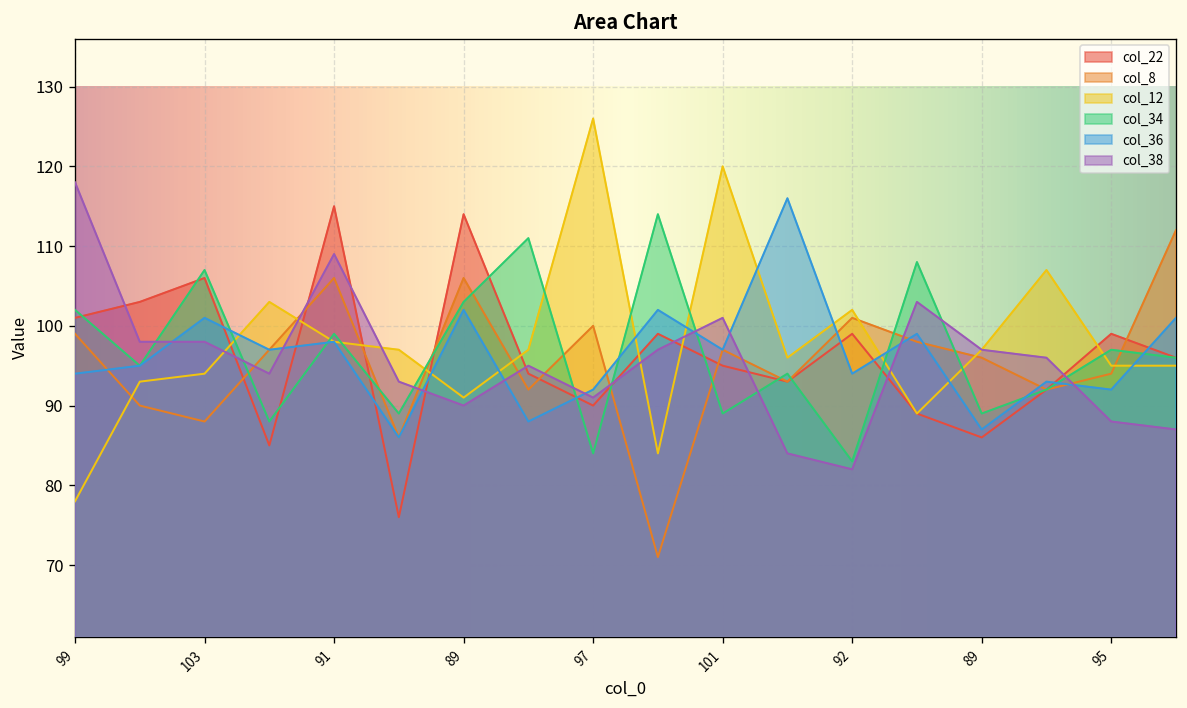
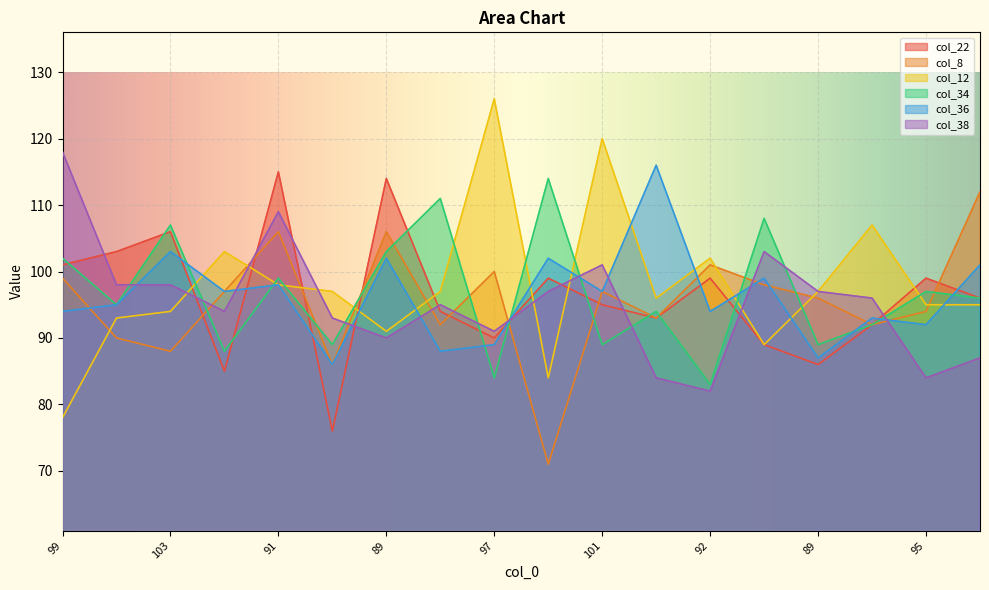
col_36, 103: 101 -> 103
col_36, 97: 92 -> 89
col_38, 95: 88 -> 84
